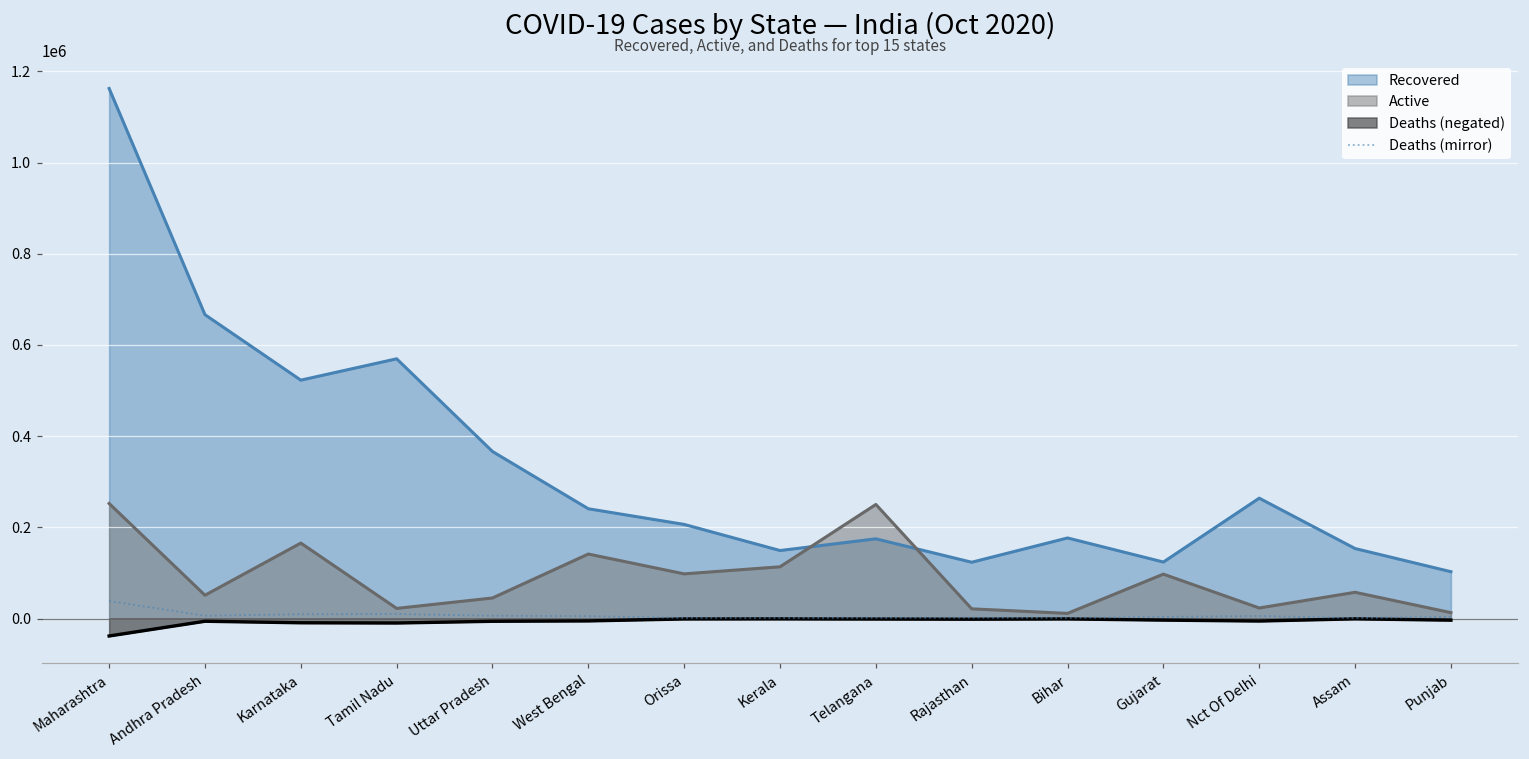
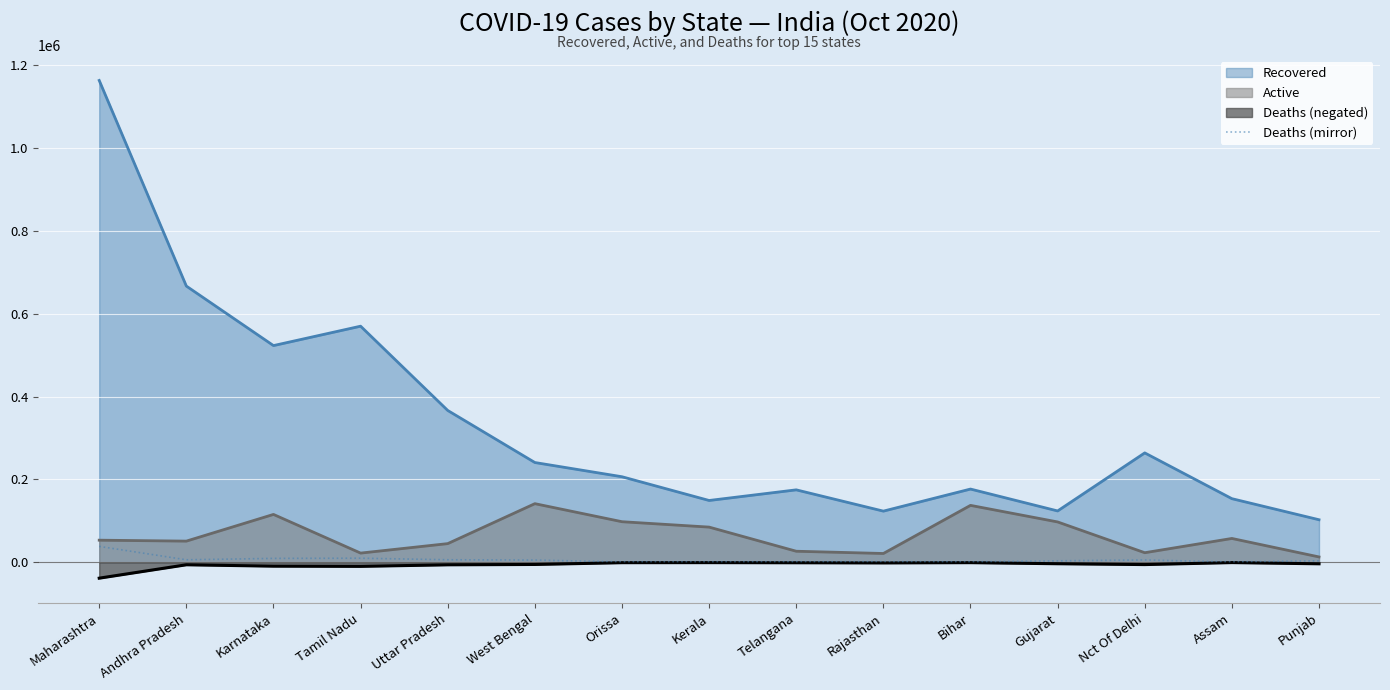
Active, Maharashtra: 250000 -> 50000
Active, Karnataka: 170000 -> 120000
Active, Kerala: 110000 -> 80000
Active, Telangana: 250000 -> 30000
Active, Bihar: 10000 -> 140000
